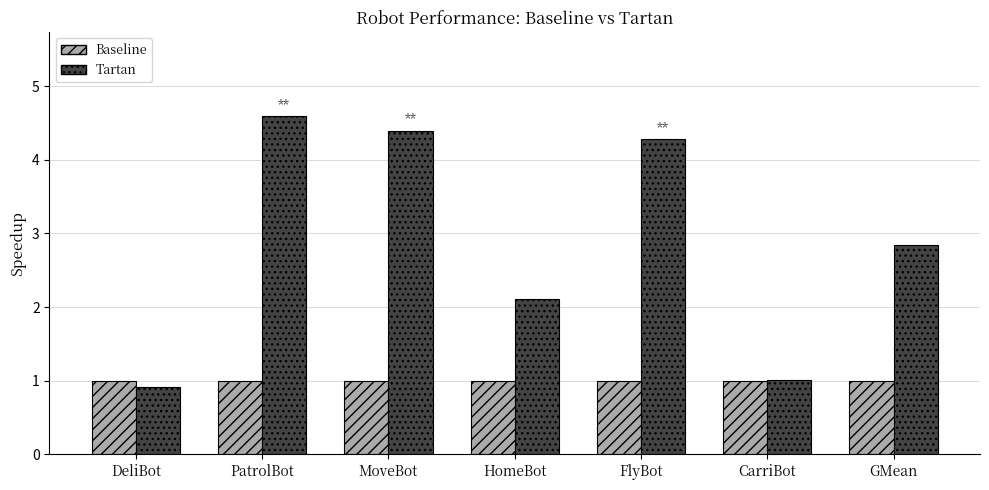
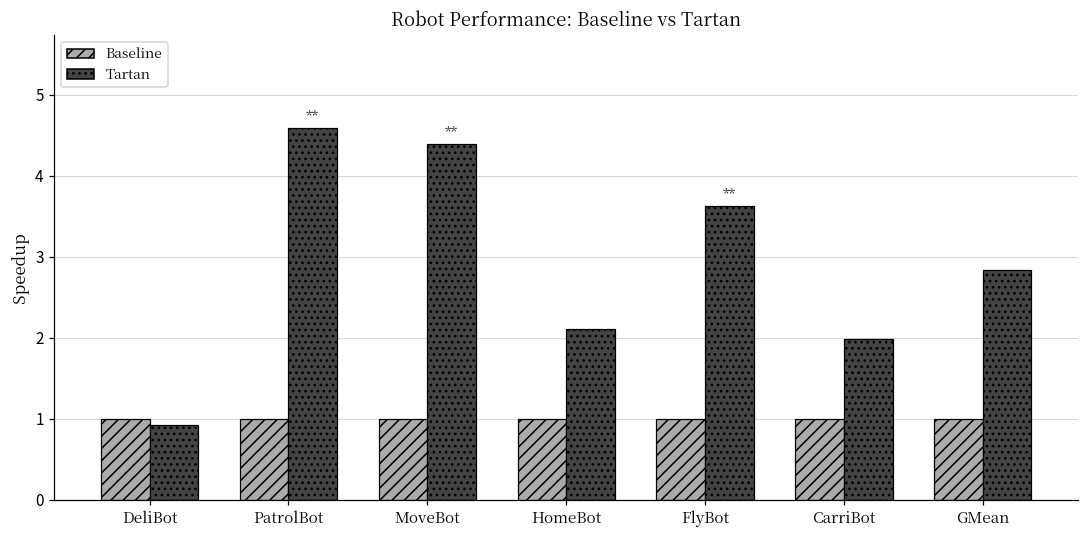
Tartan, FlyBot: 4.3 -> 3.6
Tartan, CarriBot: 1.0 -> 2.0
